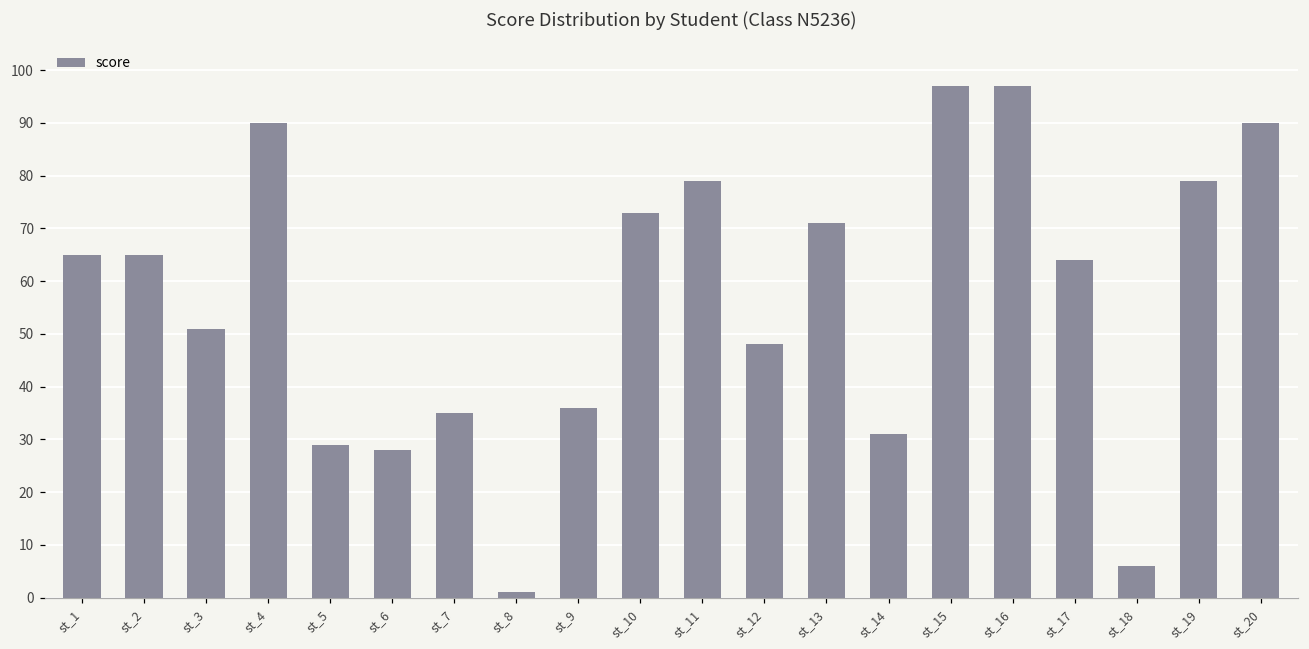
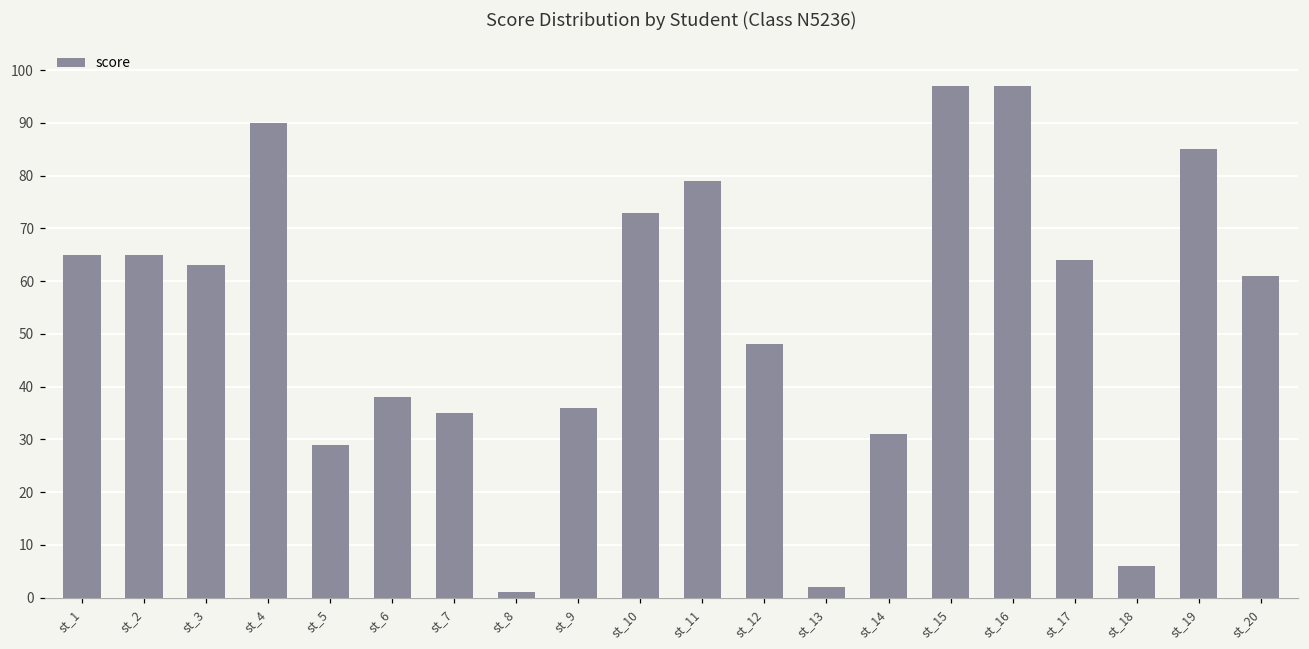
st_3: 51 -> 63
st_6: 28 -> 38
st_13: 71 -> 2
st_19: 79 -> 85
st_20: 90 -> 61
